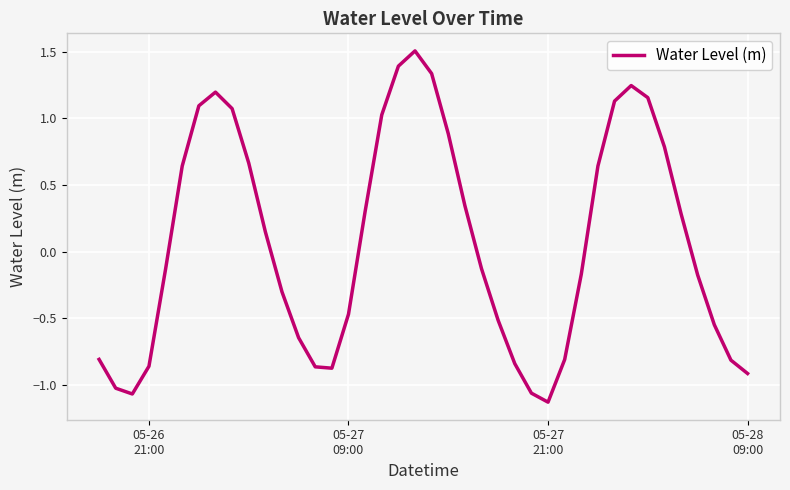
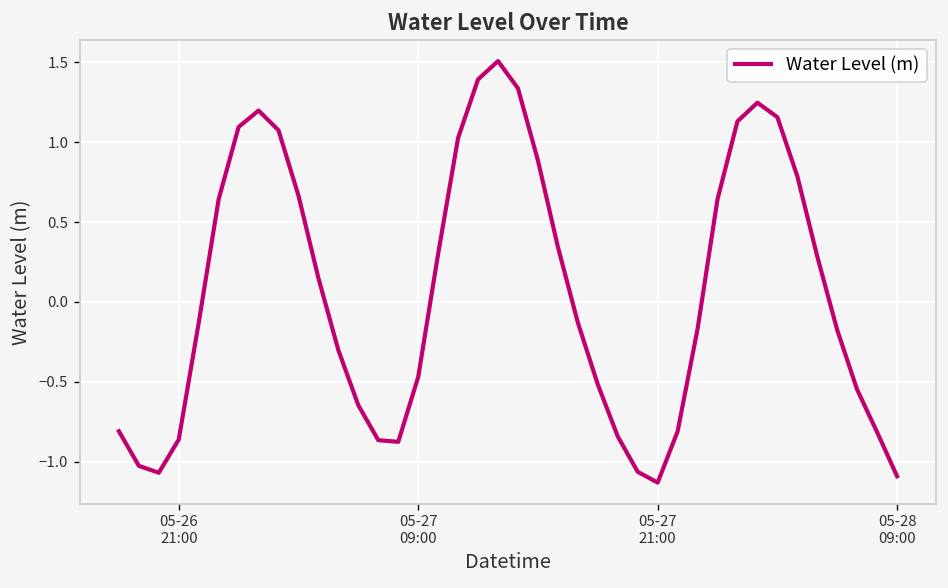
05-28 09:00: -0.91 -> -1.09
